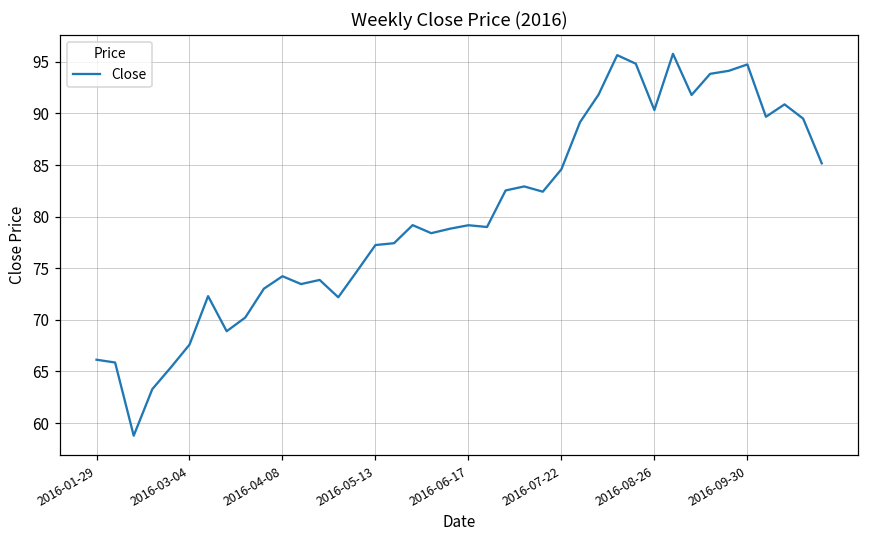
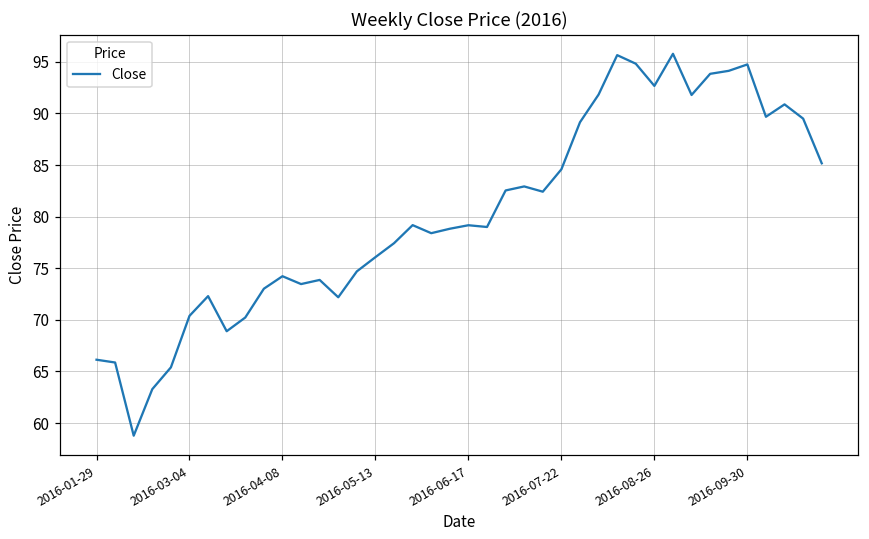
2016-03-04: 68 -> 70
2016-05-13: 77 -> 76
2016-08-26: 90 -> 93
